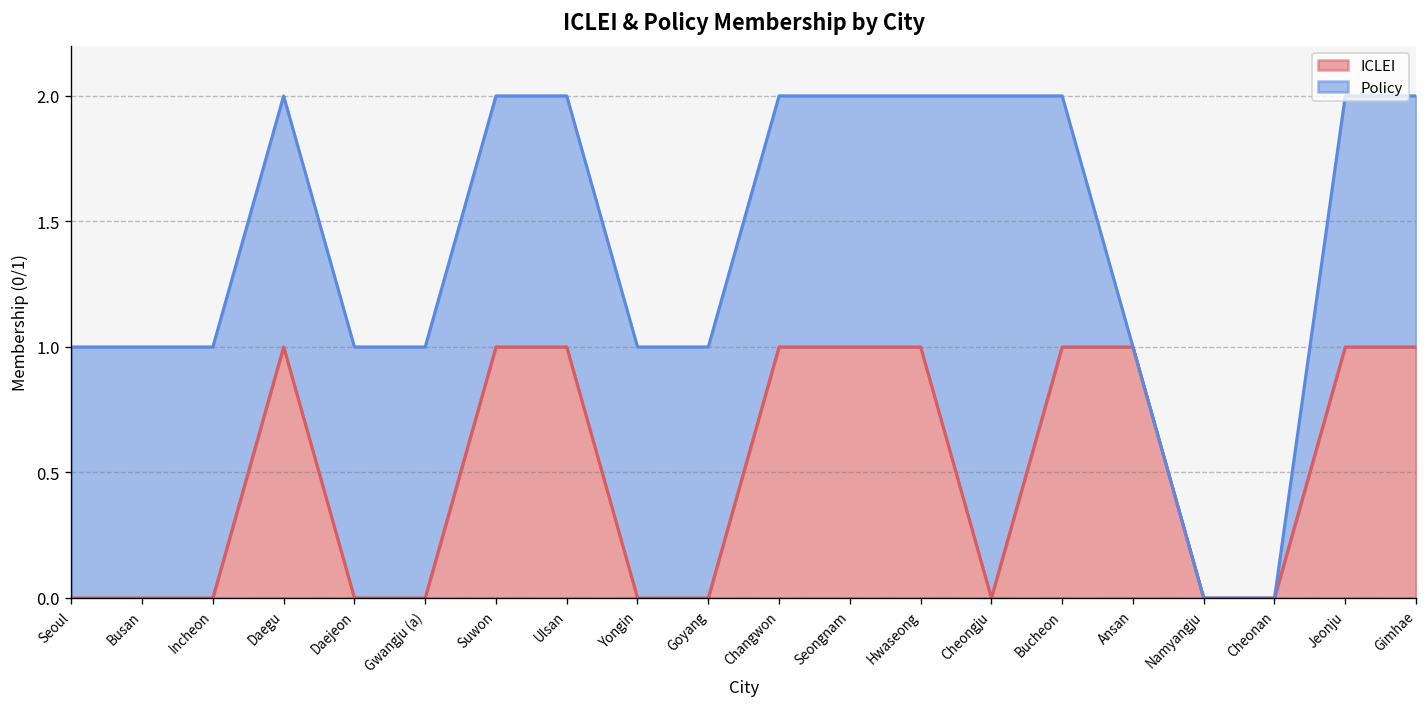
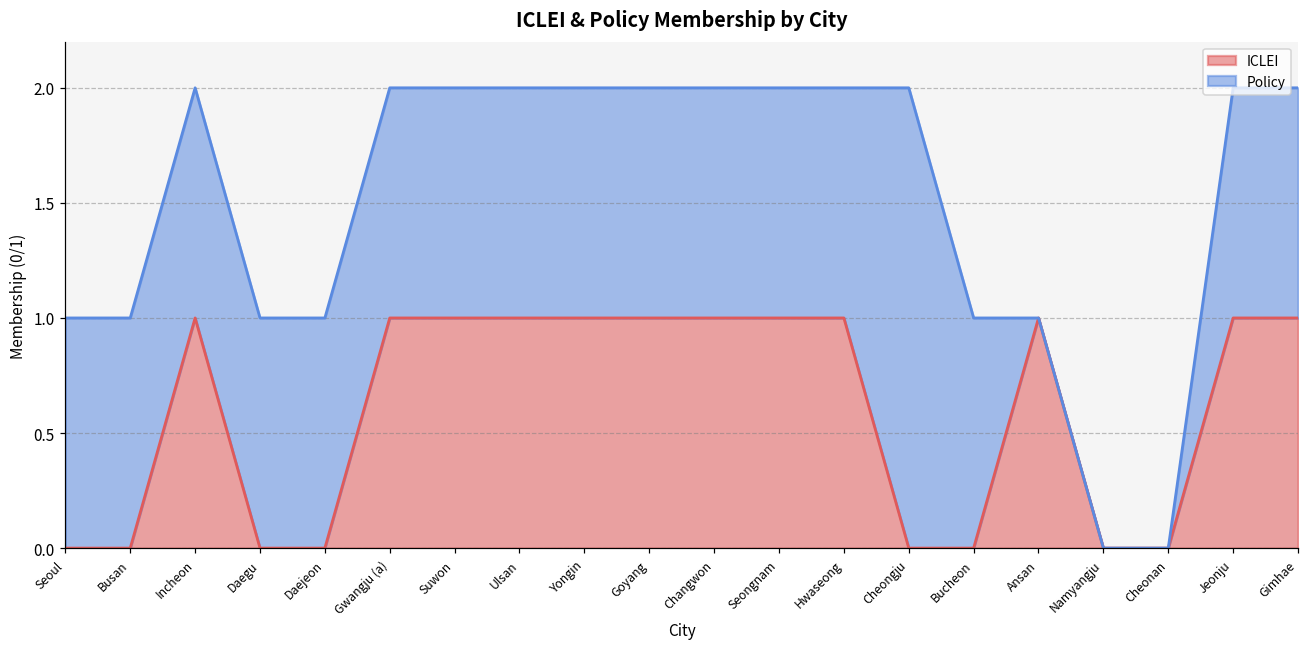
ICLEI, Incheon: 0 -> 1
ICLEI, Daegu: 1 -> 0
ICLEI, Gwangju (a): 0 -> 1
ICLEI, Yongin: 0 -> 1
ICLEI, Goyang: 0 -> 1
ICLEI, Bucheon: 1 -> 0
